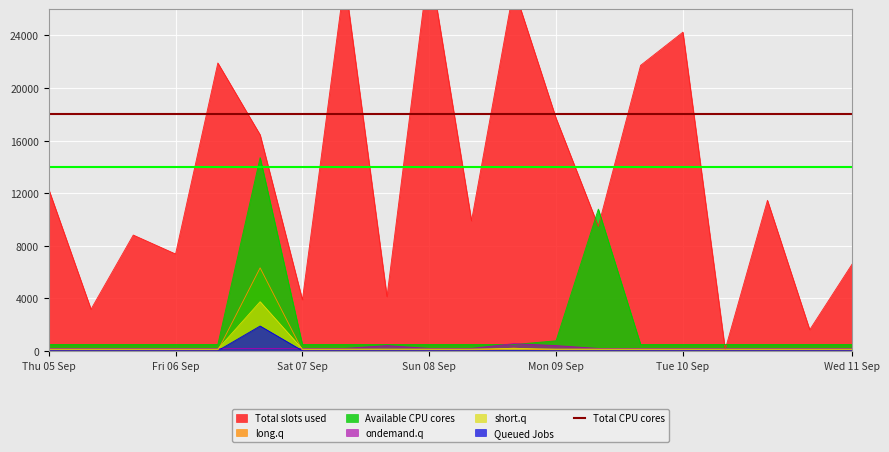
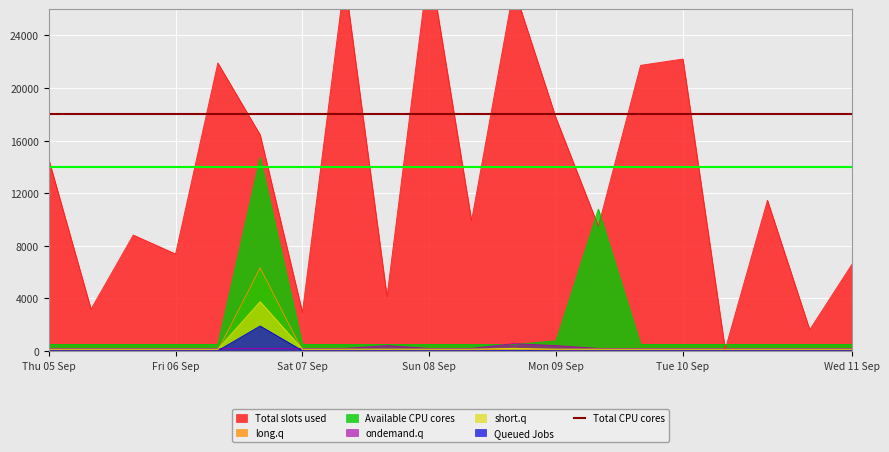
Total slots used, Thu 05 Sep: 12300 -> 14600
Total slots used, Sat 07 Sep: 3900 -> 2900
Total slots used, Tue 10 Sep: 24200 -> 22200
